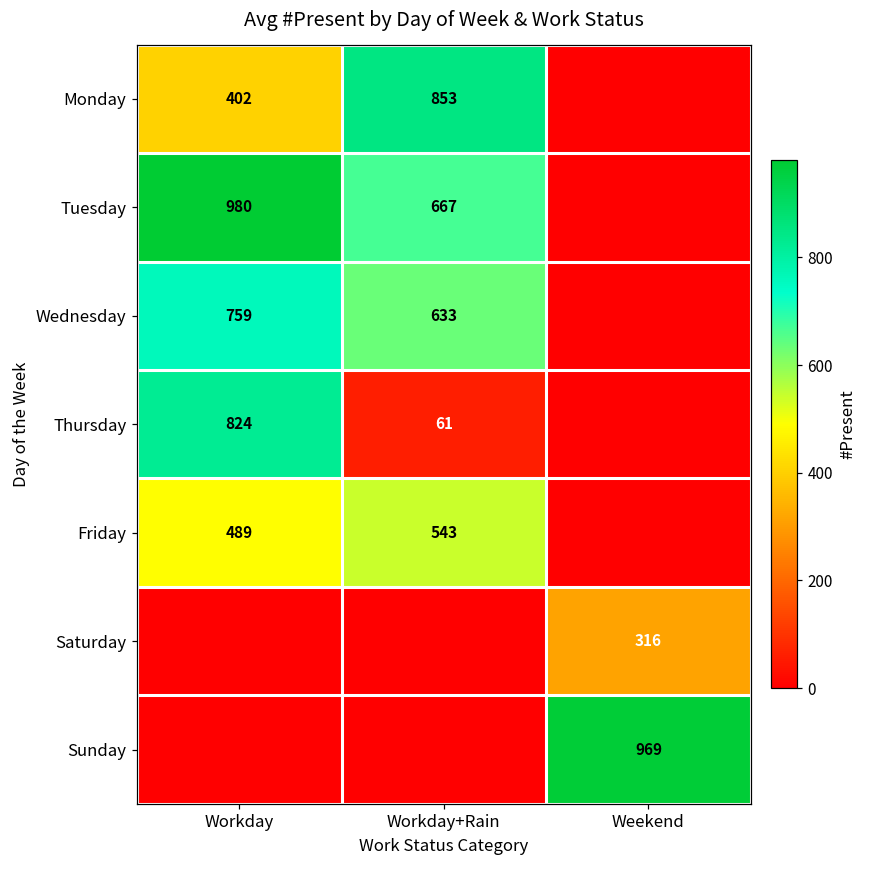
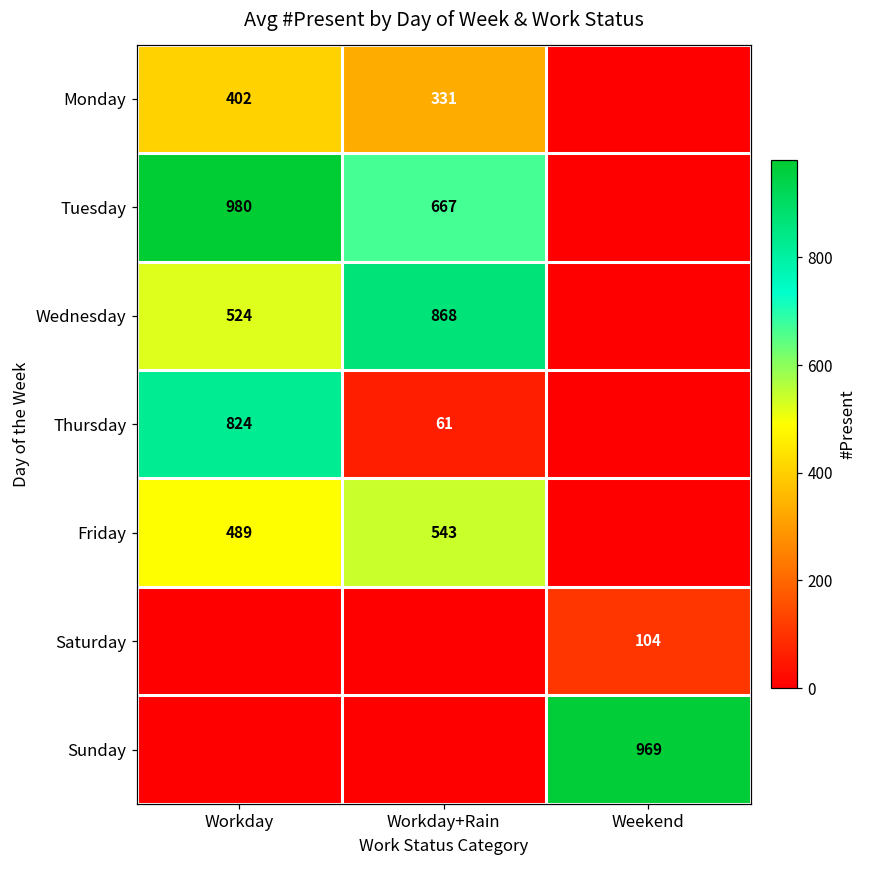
Monday, Workday+Rain: 853 -> 331
Wednesday, Workday: 759 -> 524
Wednesday, Workday+Rain: 633 -> 868
Saturday, Weekend: 316 -> 104
